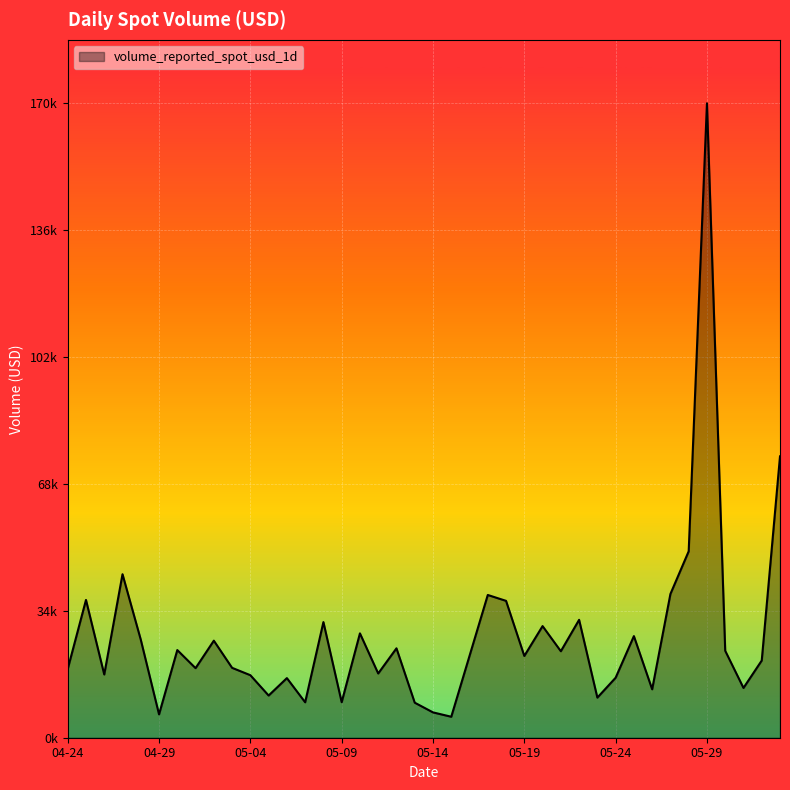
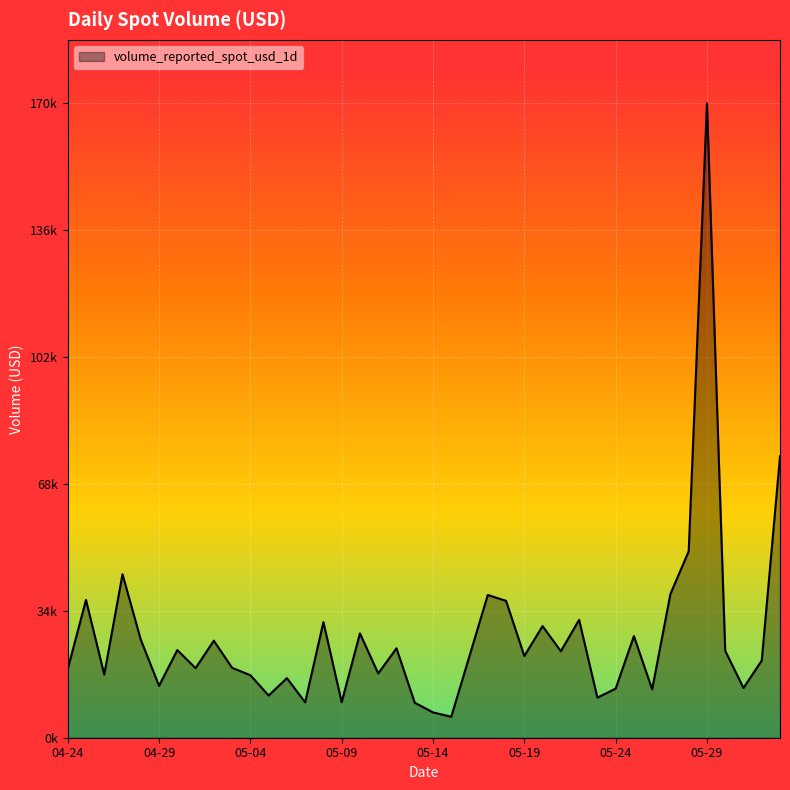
04-29: 6000 -> 14000
05-24: 16000 -> 13000
